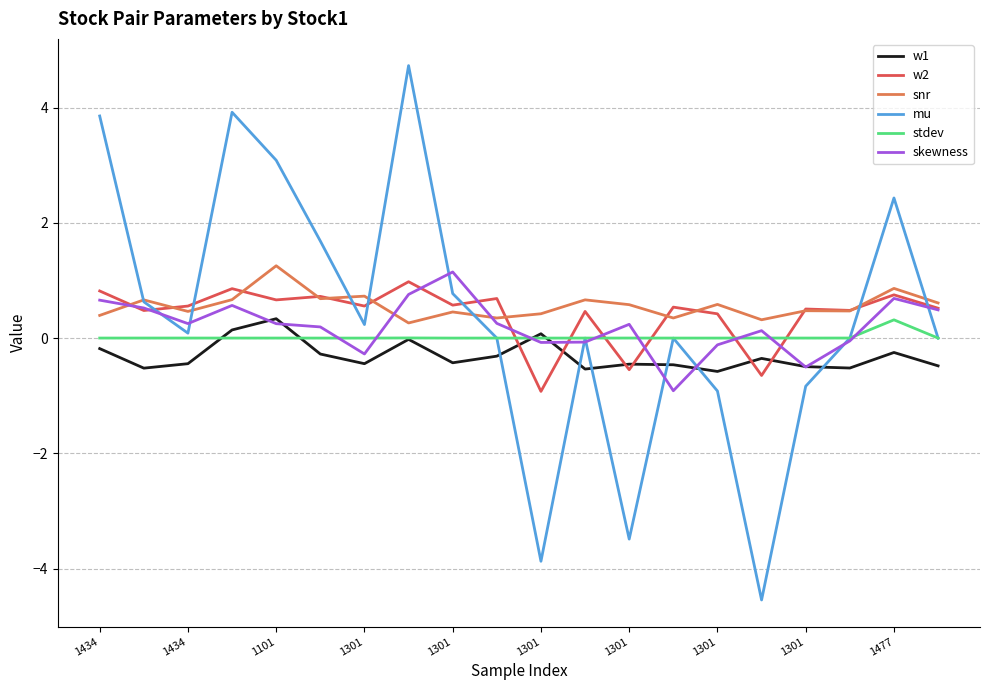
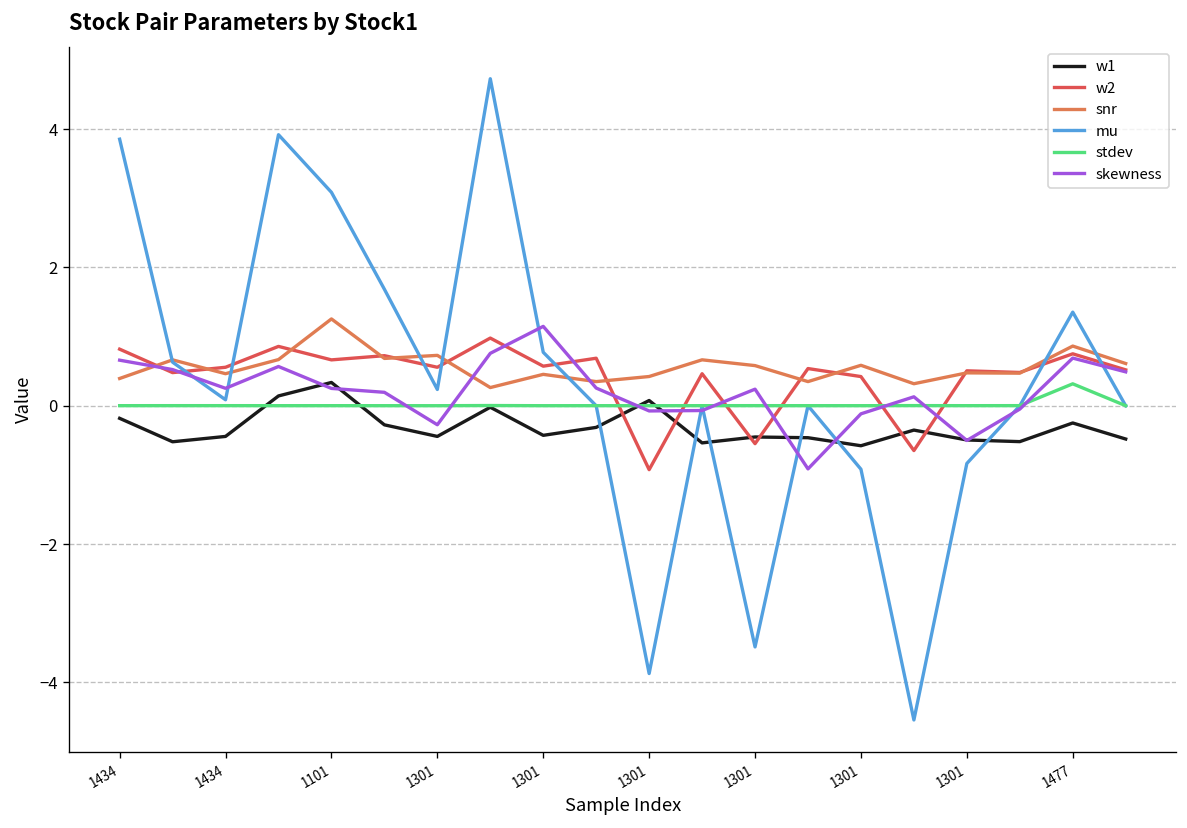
mu, 1477: 2.4 -> 1.4
